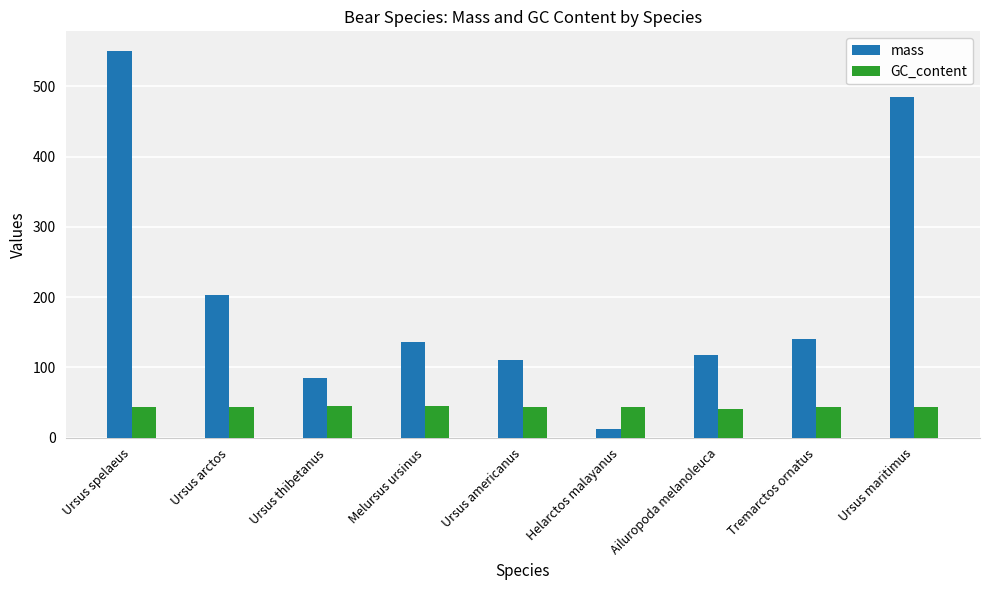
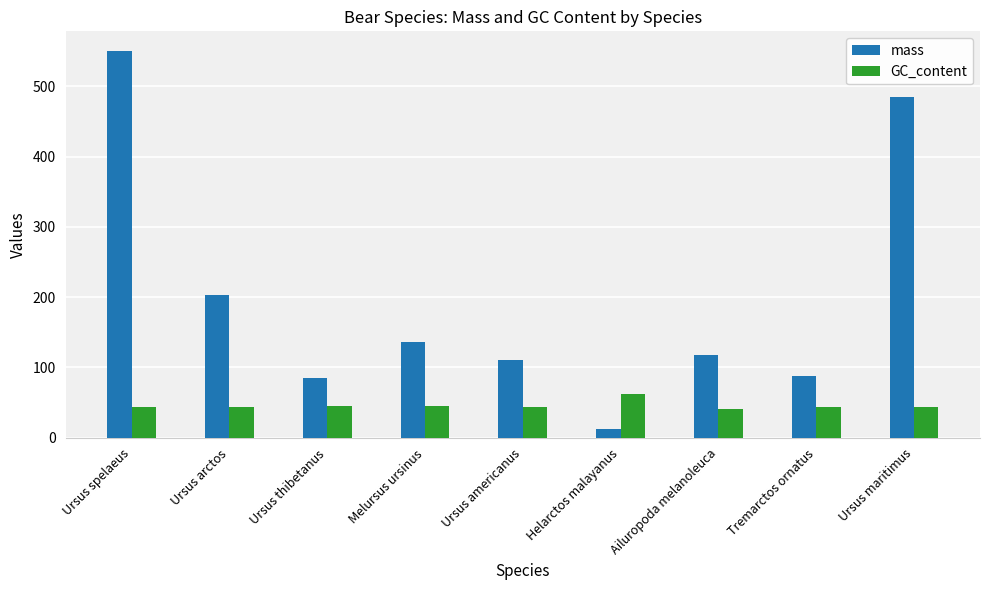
GC_content, Helarctos malayanus: 40 -> 60
mass, Tremarctos ornatus: 140 -> 90
